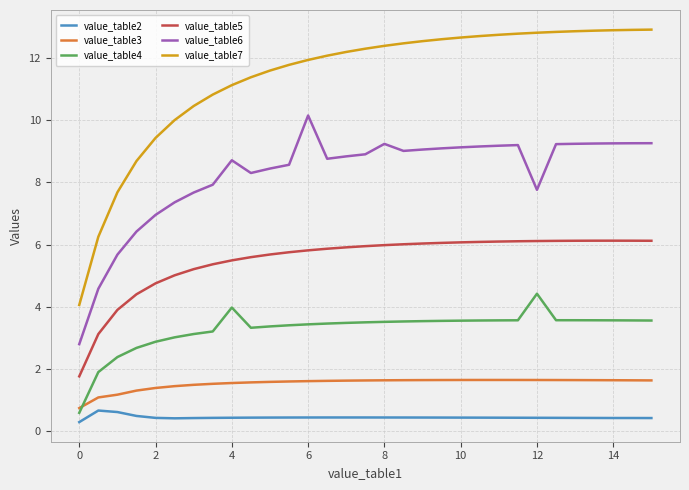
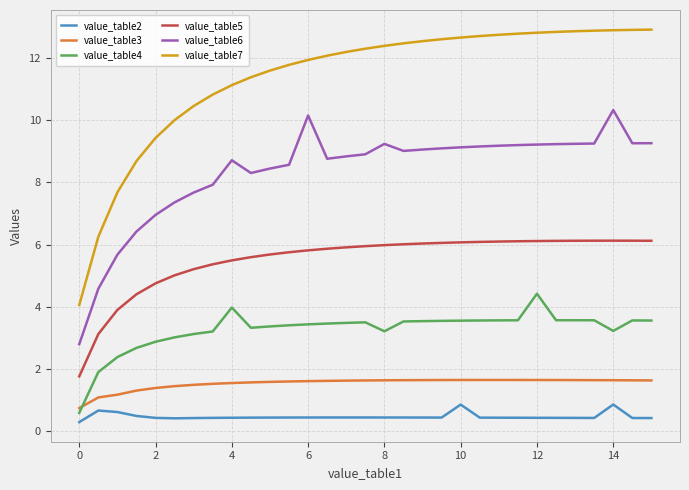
value_table4, 8: 3.5 -> 3.2
value_table2, 10: 0.4 -> 0.8
value_table6, 12: 7.8 -> 9.2
value_table2, 14: 0.4 -> 0.9
value_table4, 14: 3.6 -> 3.2
value_table6, 14: 9.3 -> 10.3
